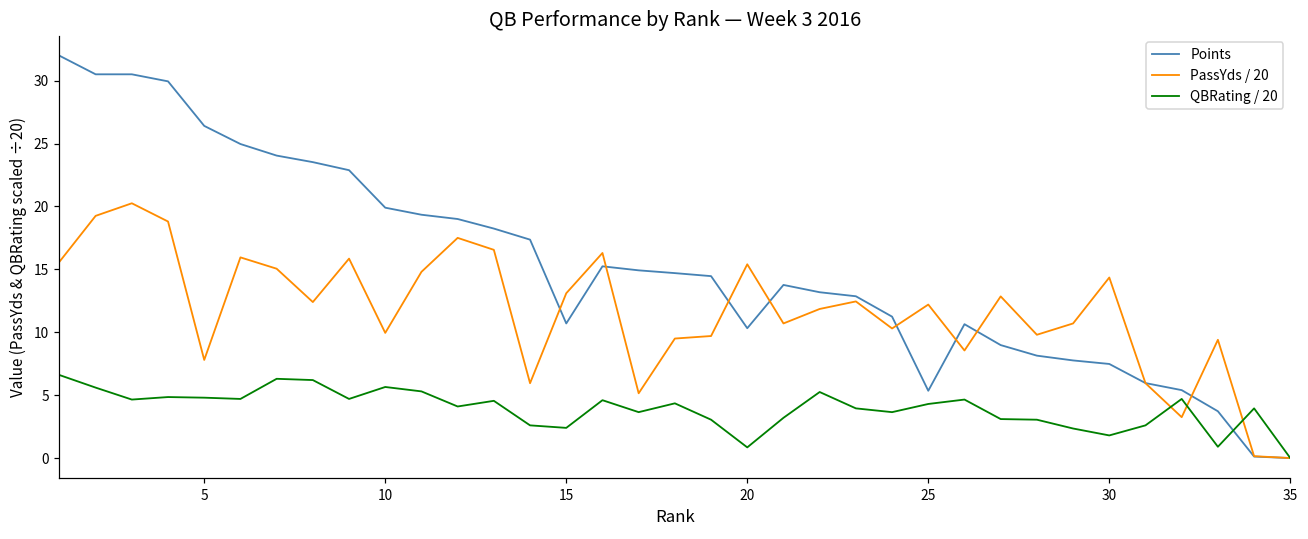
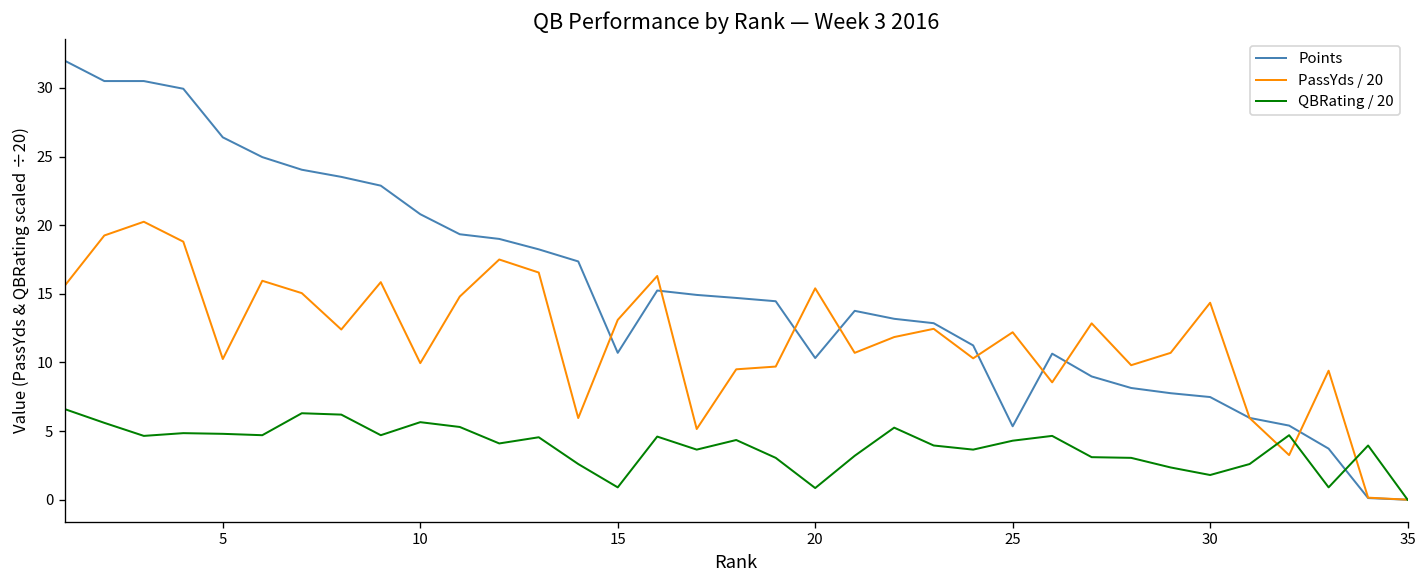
PassYds / 20, 5: 7.8 -> 10.3
Points, 10: 19.9 -> 20.8
QBRating / 20, 15: 2.4 -> 0.9
